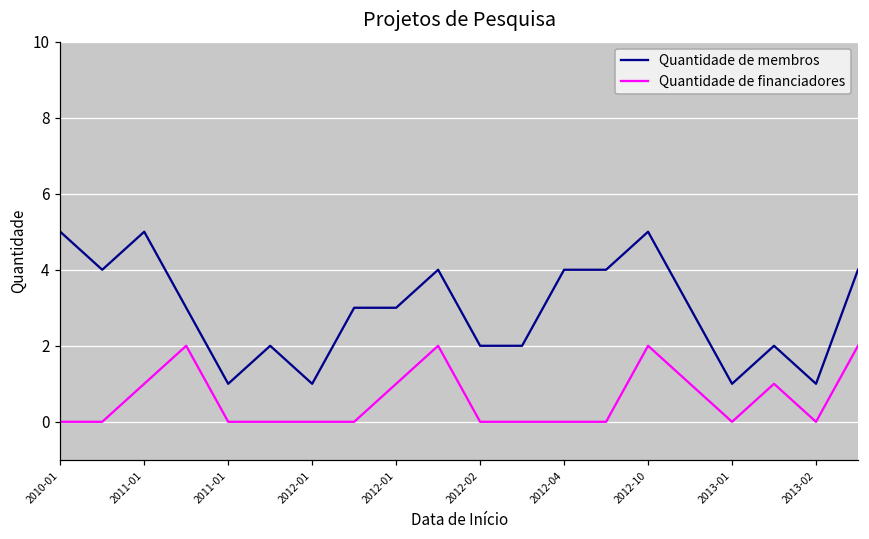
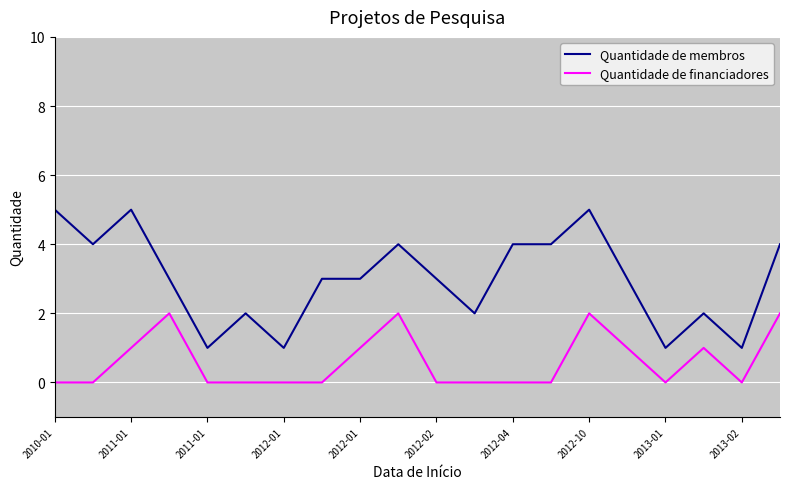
Quantidade de membros, 2012-02: 2 -> 3
